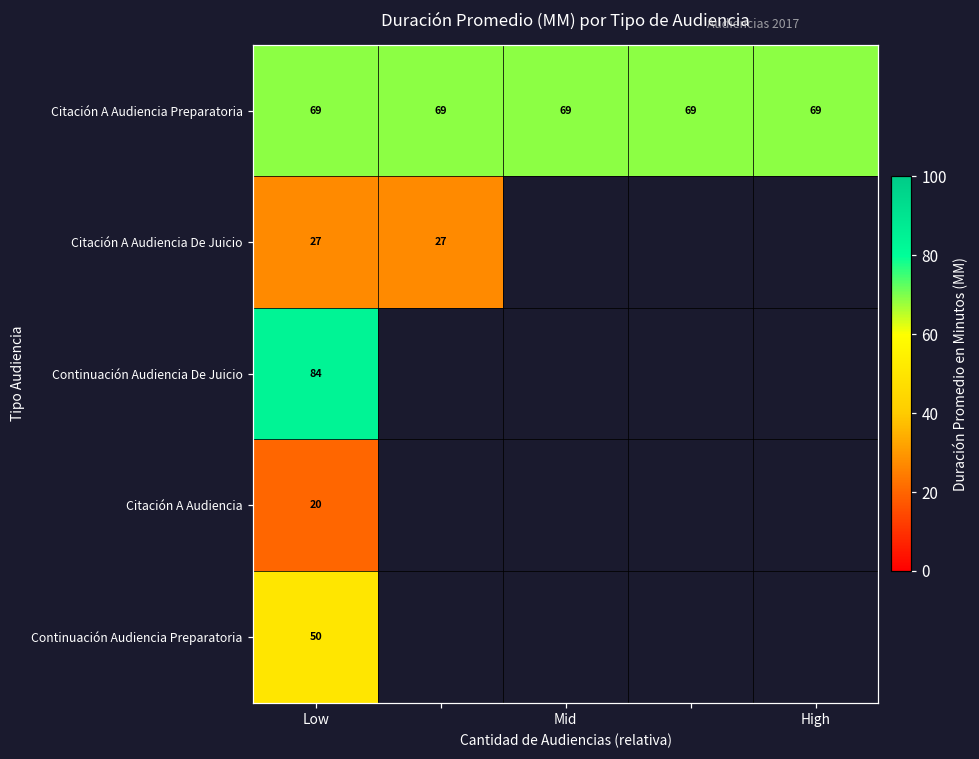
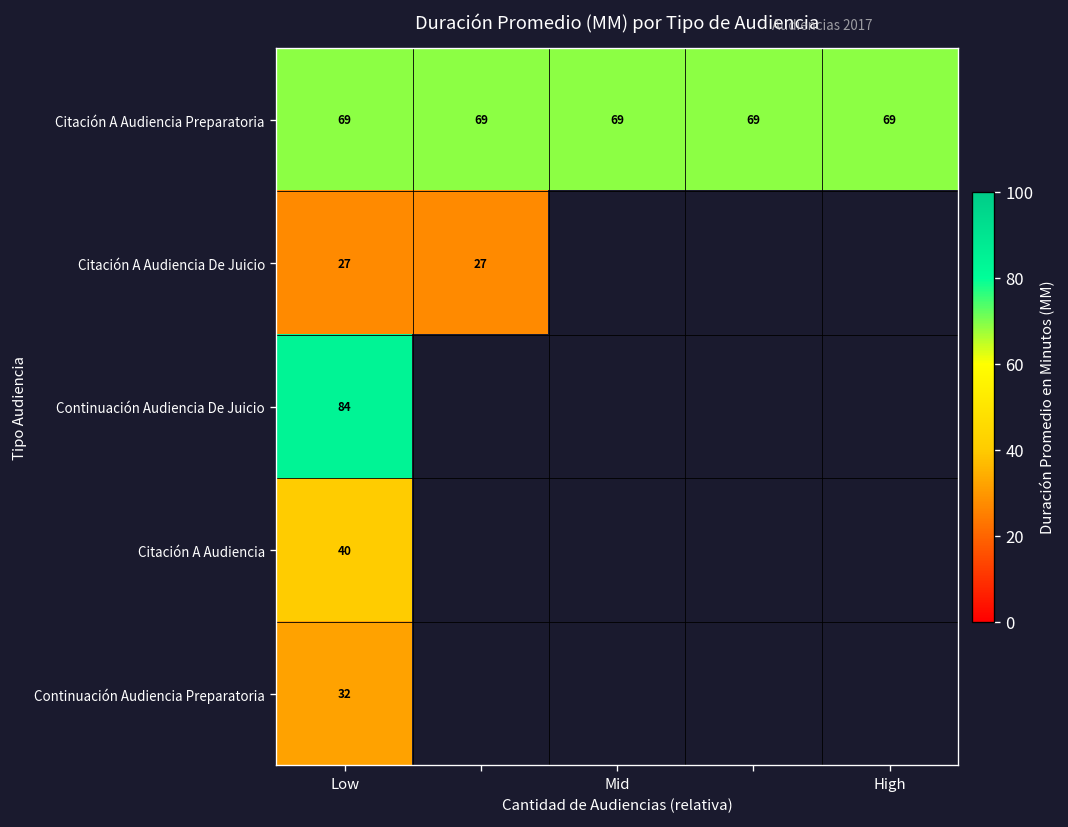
Citación A Audiencia, Low: 20 -> 40
Continuación Audiencia Preparatoria, Low: 50 -> 32
